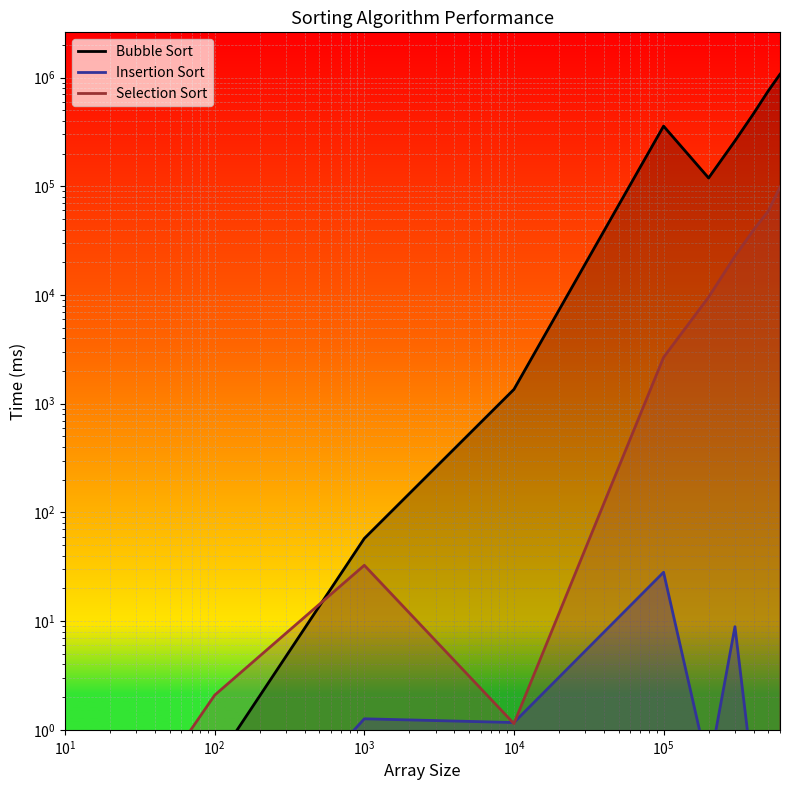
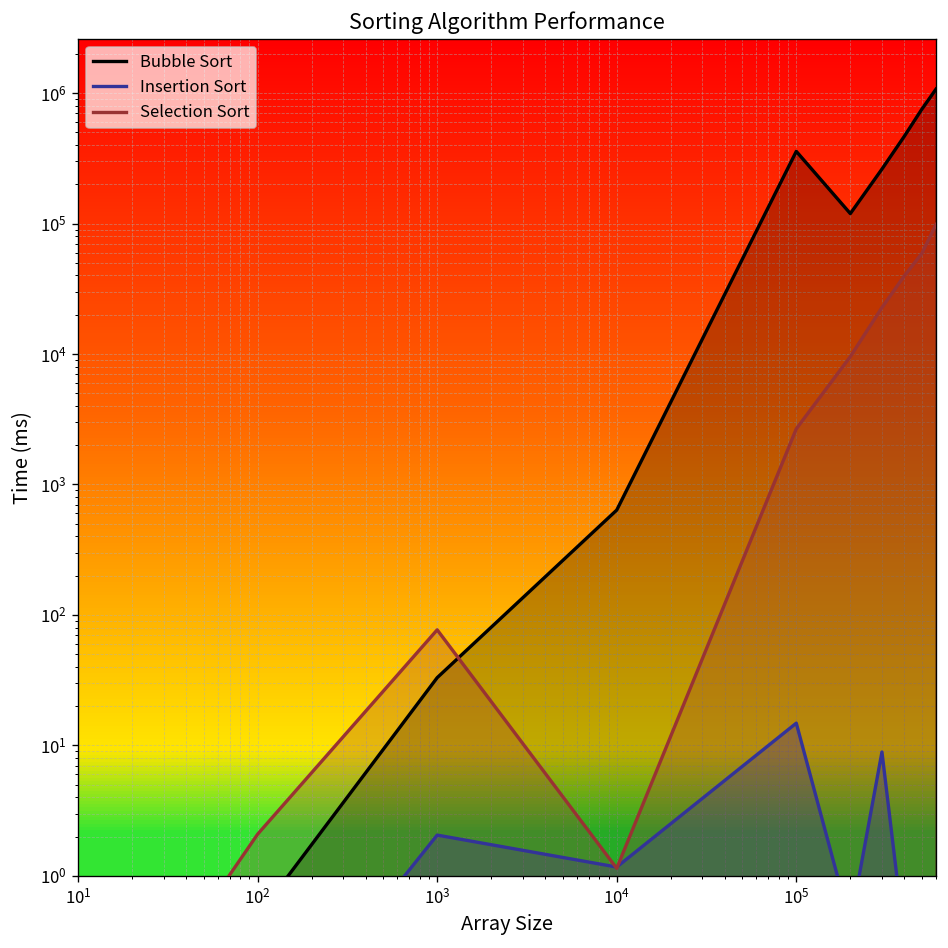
Bubble Sort, 10^3: 60 -> 33
Insertion Sort, 10^3: 1.3 -> 2.1
Selection Sort, 10^3: 33 -> 80
Bubble Sort, 10^4: 1400 -> 600
Insertion Sort, 10^5: 28 -> 15
